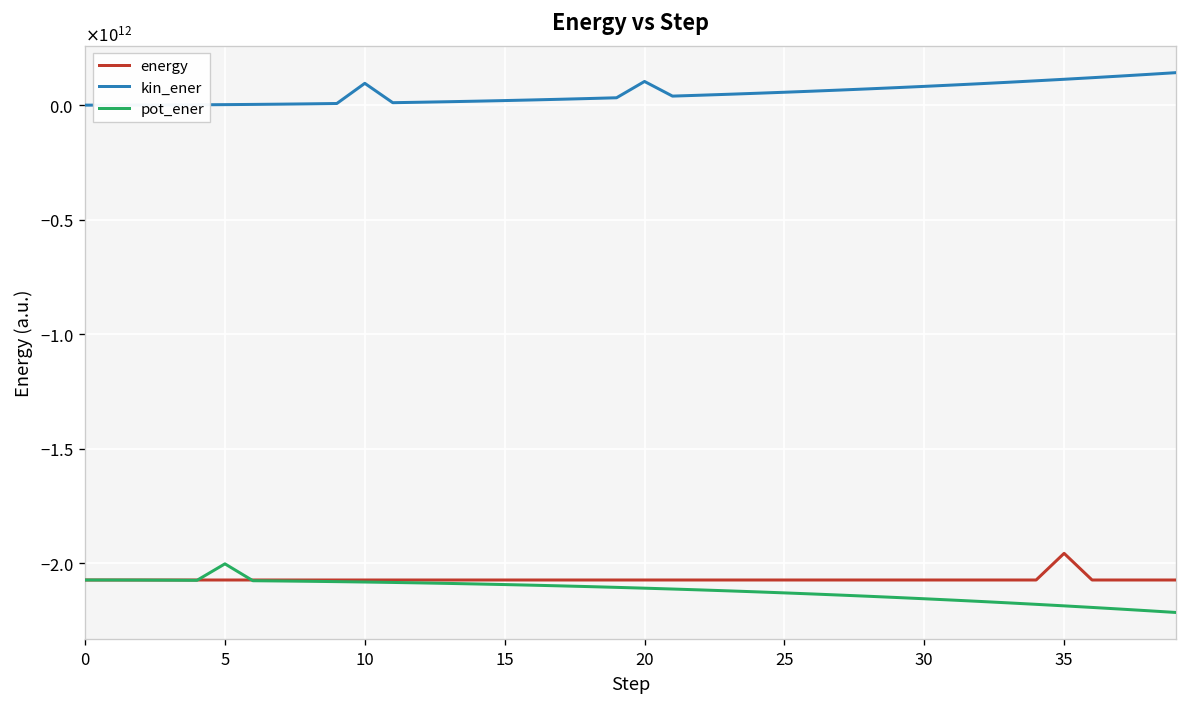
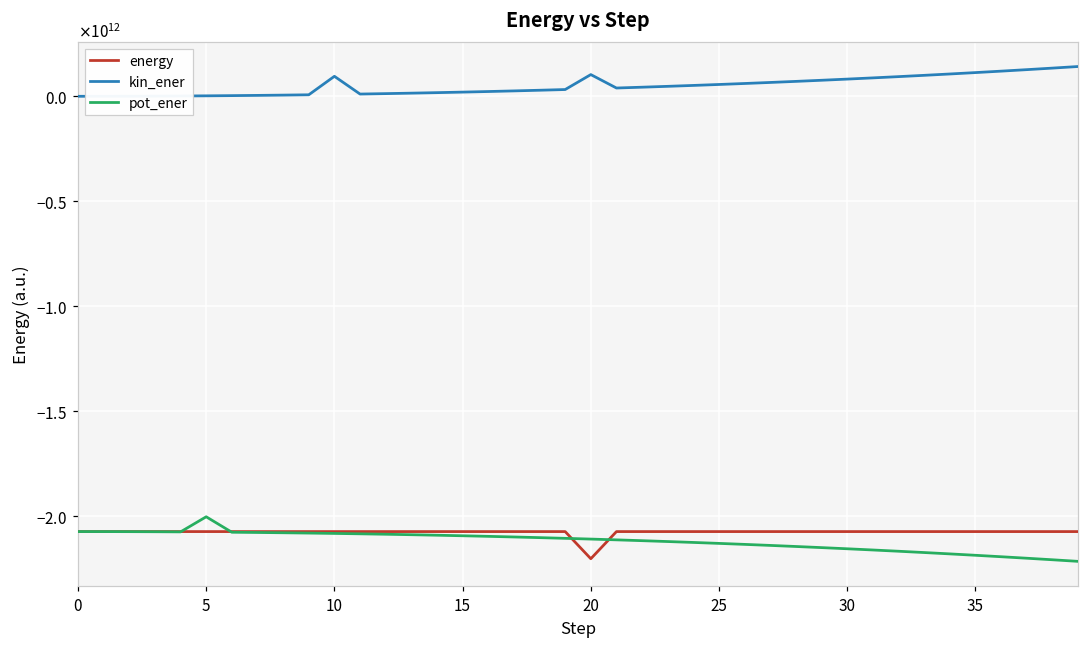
energy, 20: -2070000000000 -> -2200000000000
energy, 35: -1960000000000 -> -2070000000000
